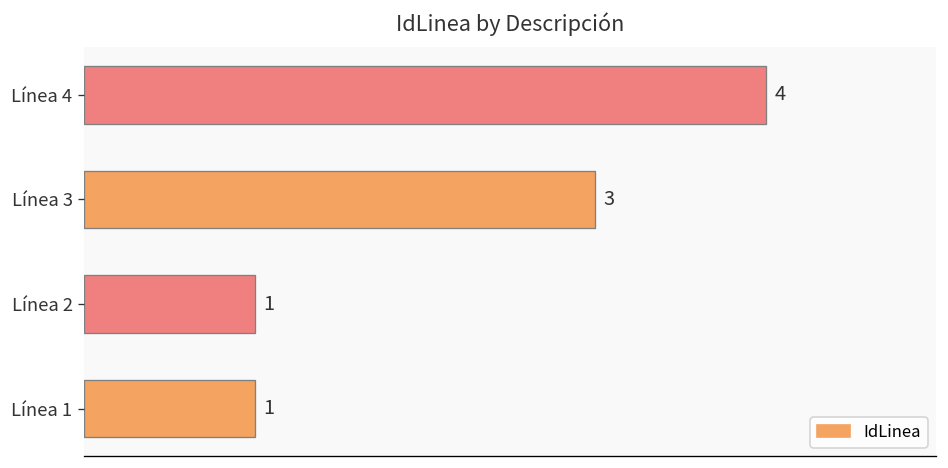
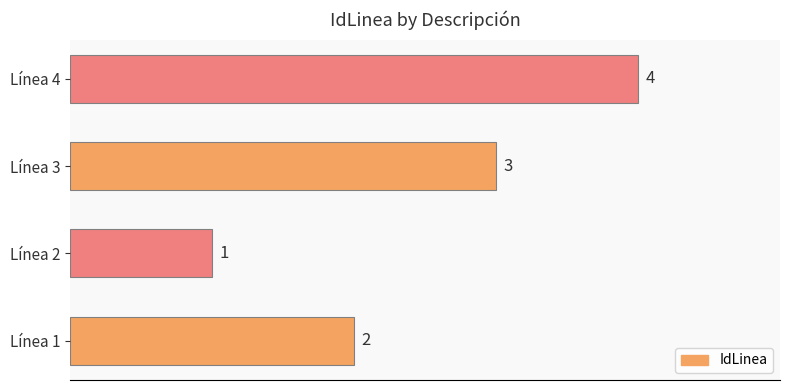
Línea 1: 1 -> 2
